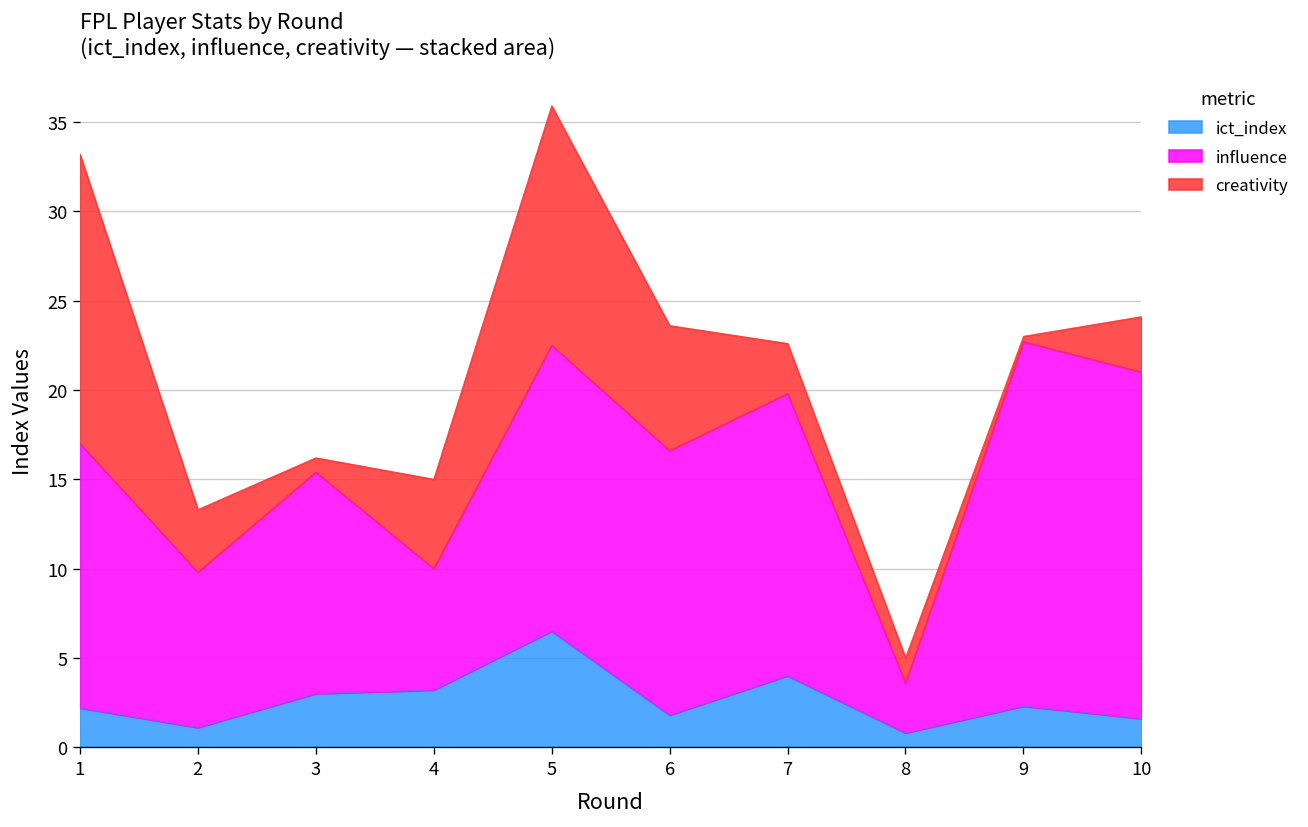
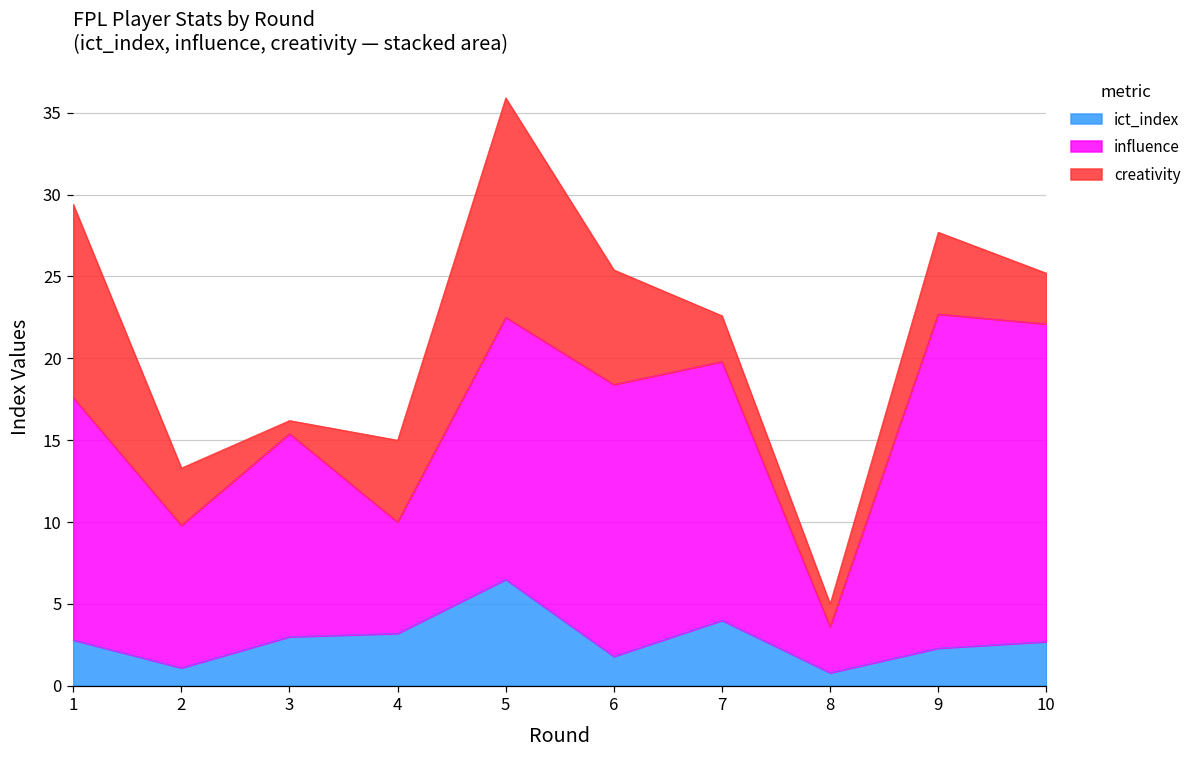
ict_index, 1: 2.2 -> 2.8
creativity, 1: 16.2 -> 11.8
influence, 6: 14.8 -> 16.6
creativity, 9: 0.3 -> 5.0
ict_index, 10: 1.6 -> 2.7
